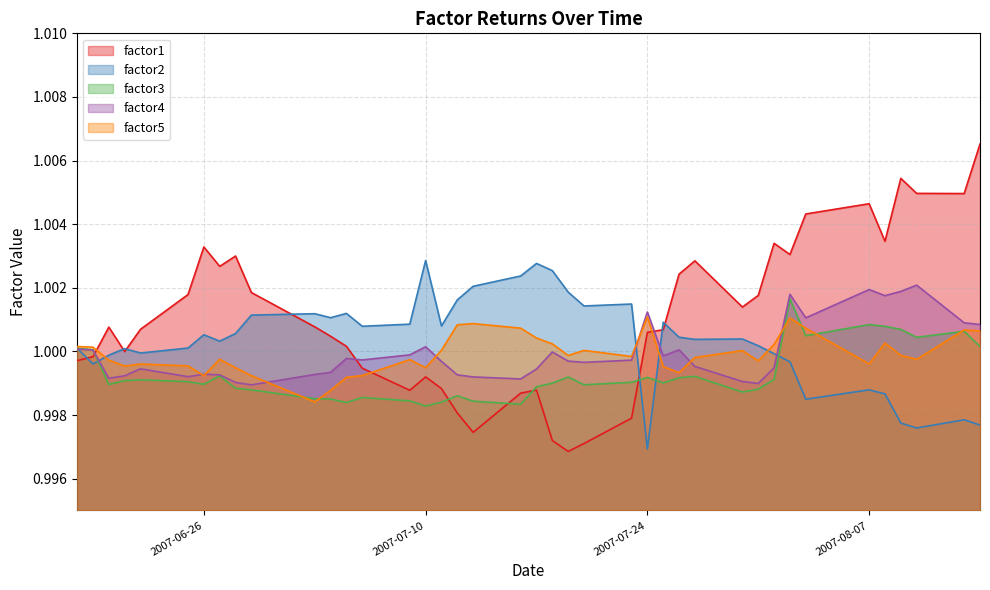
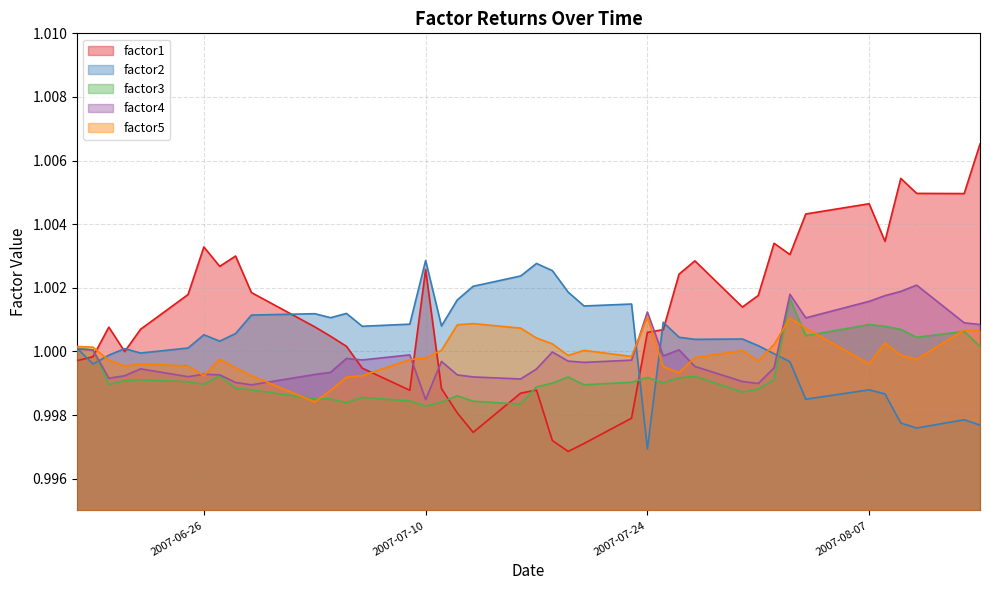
factor1, 2007-07-10: 0.9992 -> 1.0026
factor4, 2007-07-10: 1.0001 -> 0.9985
factor5, 2007-07-10: 0.9995 -> 0.9998
factor4, 2007-08-07: 1.0019 -> 1.0016
